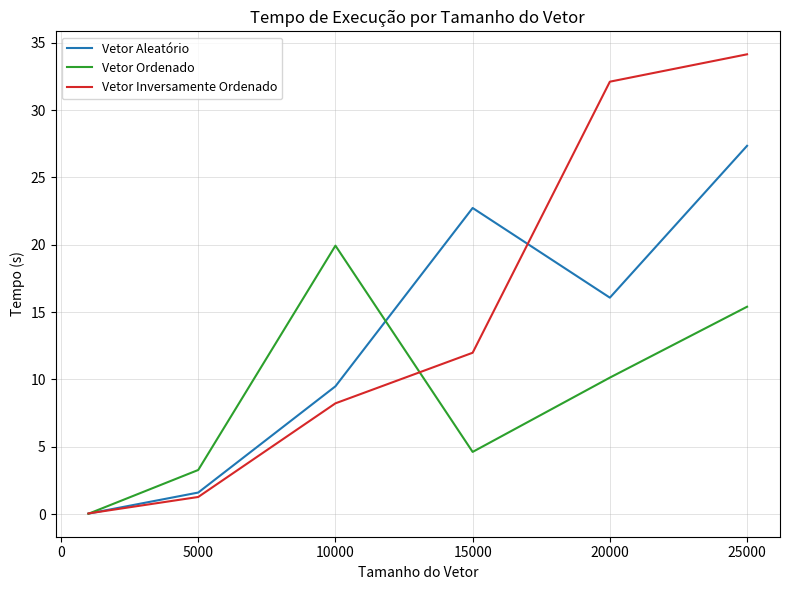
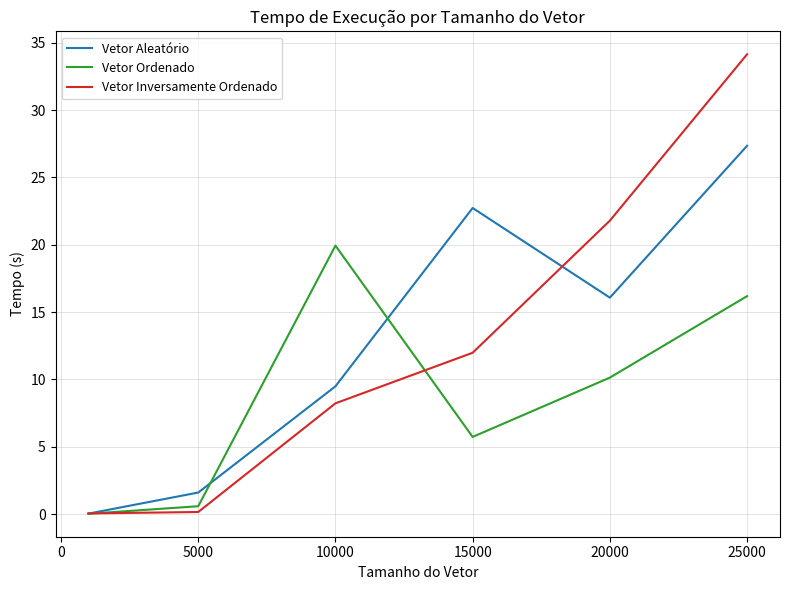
Vetor Ordenado, 5000: 3.3 -> 0.6
Vetor Inversamente Ordenado, 5000: 1.3 -> 0.2
Vetor Ordenado, 15000: 4.6 -> 5.7
Vetor Inversamente Ordenado, 20000: 32.1 -> 21.8
Vetor Ordenado, 25000: 15.4 -> 16.2
